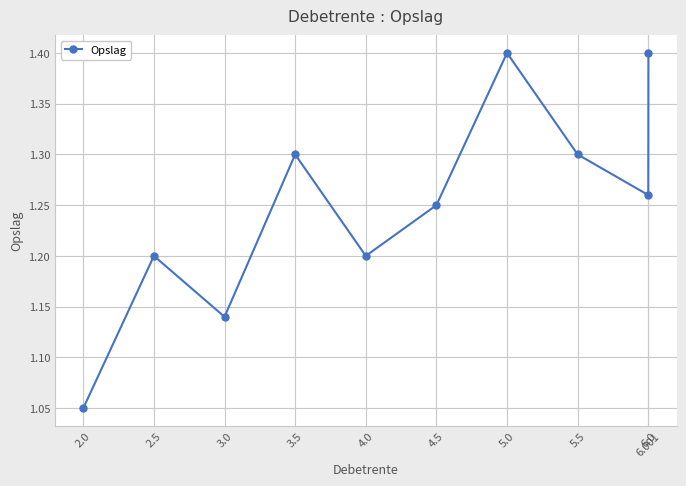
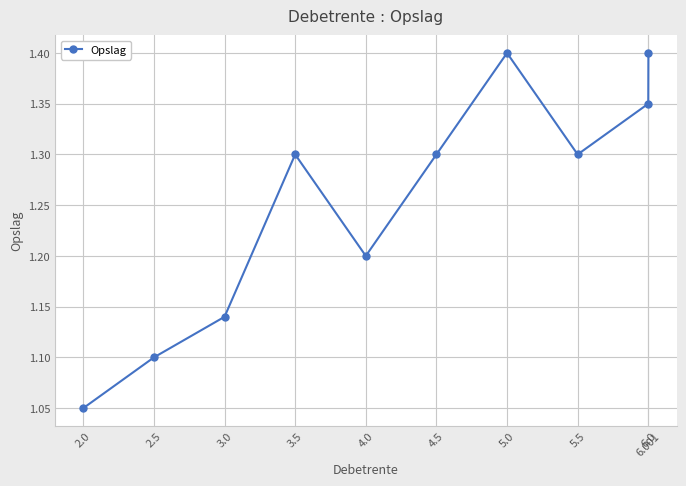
2.5: 1.2 -> 1.1
4.5: 1.25 -> 1.30
6.0: 1.26 -> 1.35
